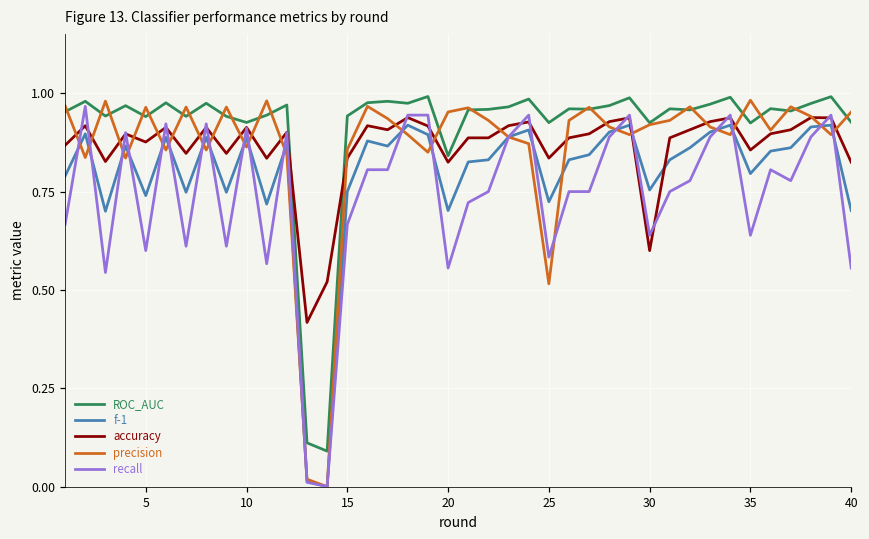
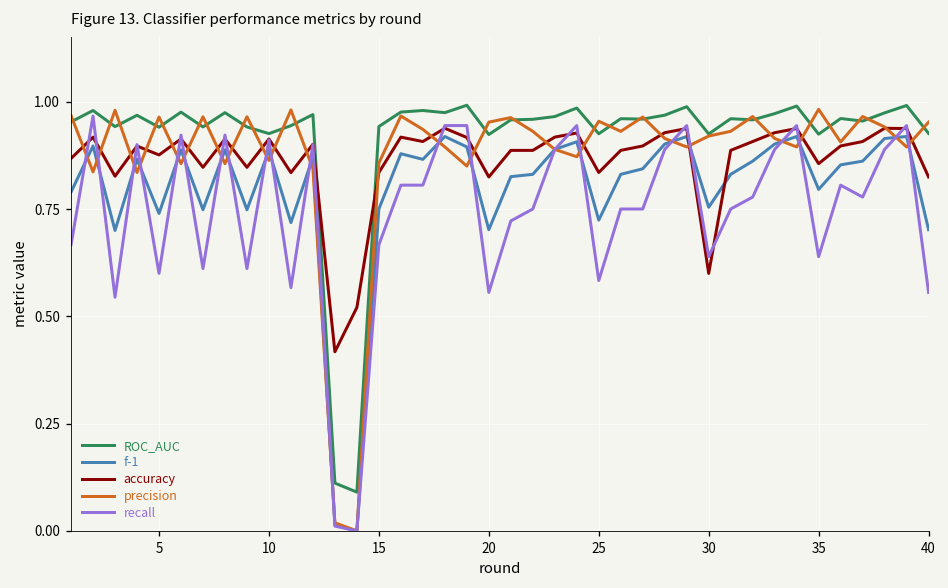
ROC_AUC, 20: 0.84 -> 0.92
precision, 25: 0.52 -> 0.95
